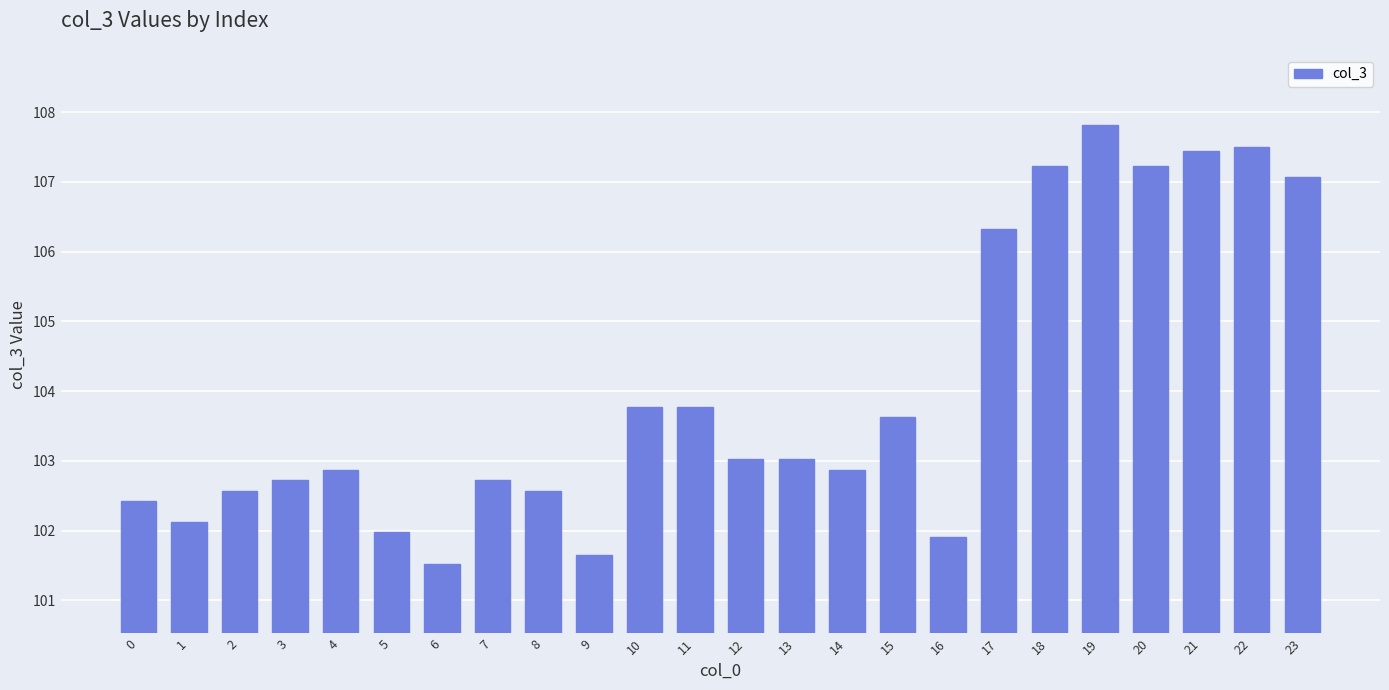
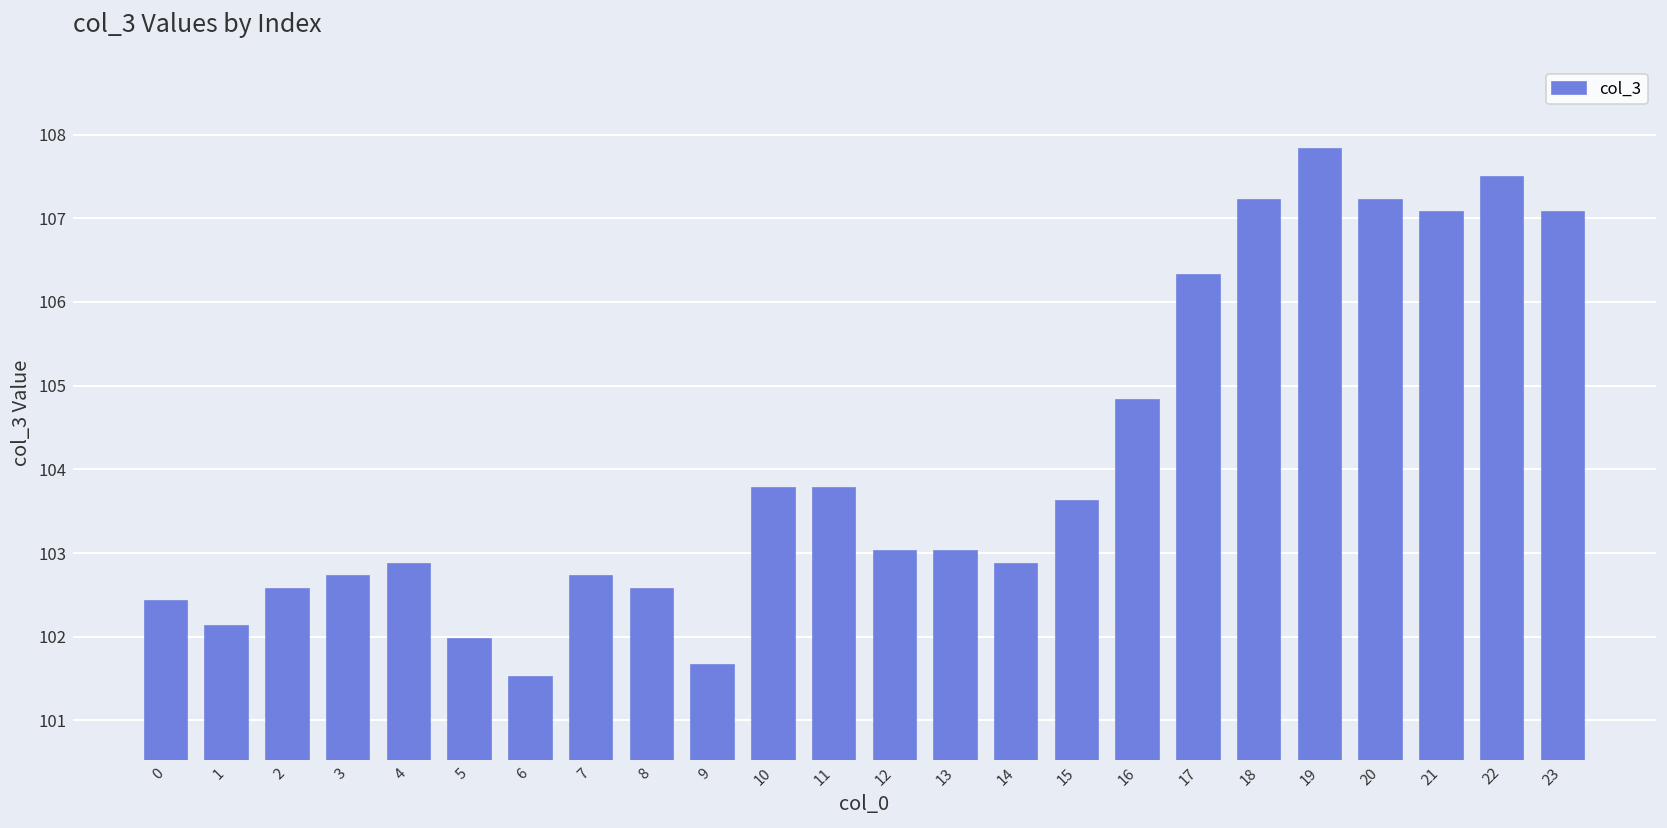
16: 101.9 -> 104.8
21: 107.4 -> 107.1
